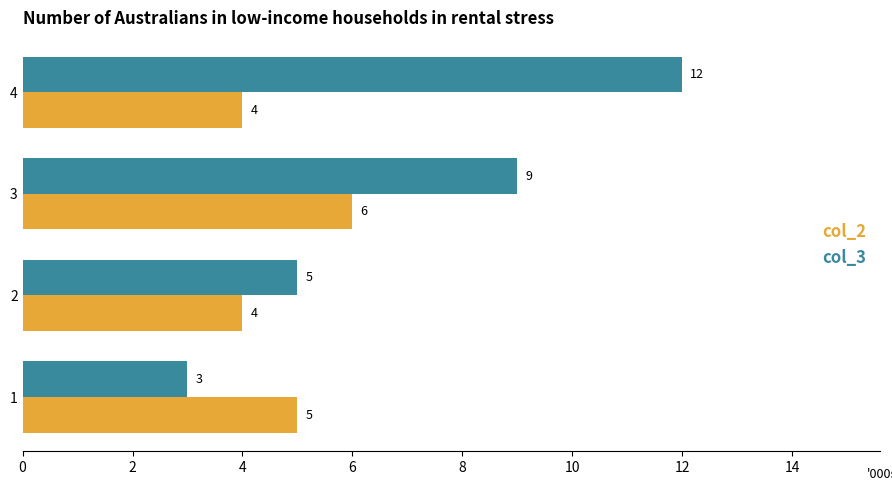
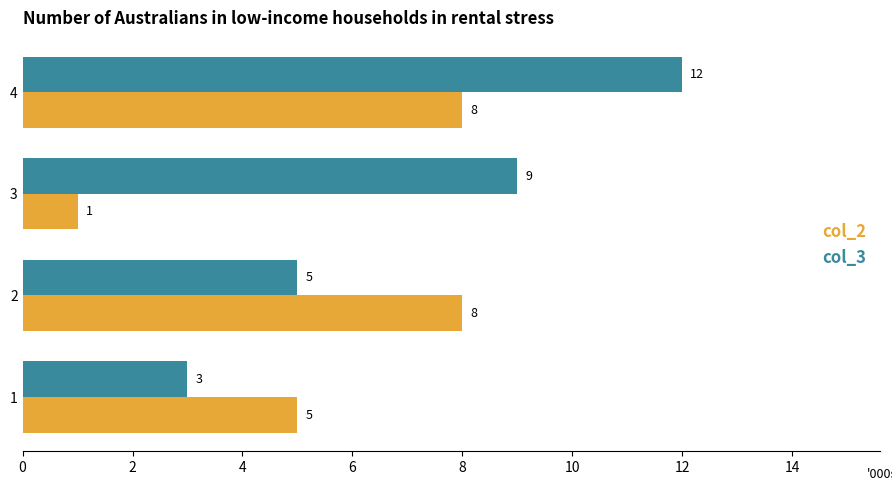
col_2, 4: 4 -> 8
col_2, 3: 6 -> 1
col_2, 2: 4 -> 8
